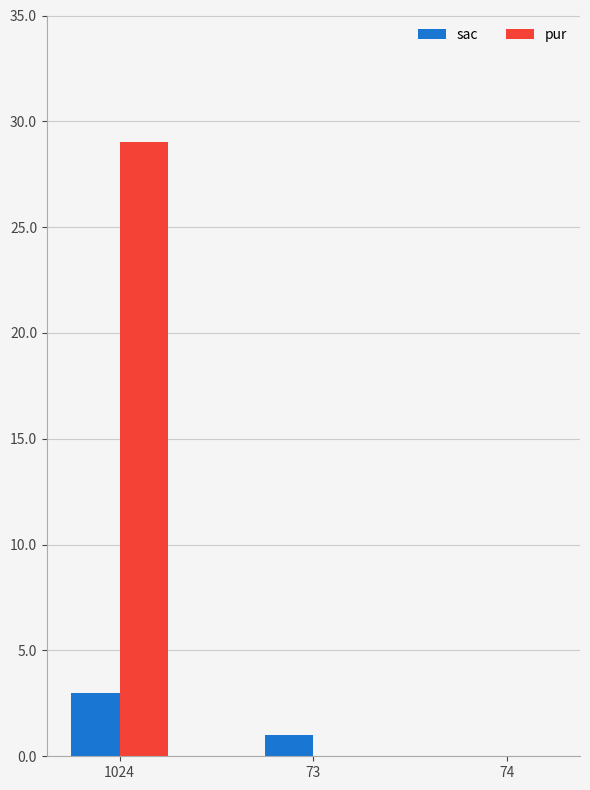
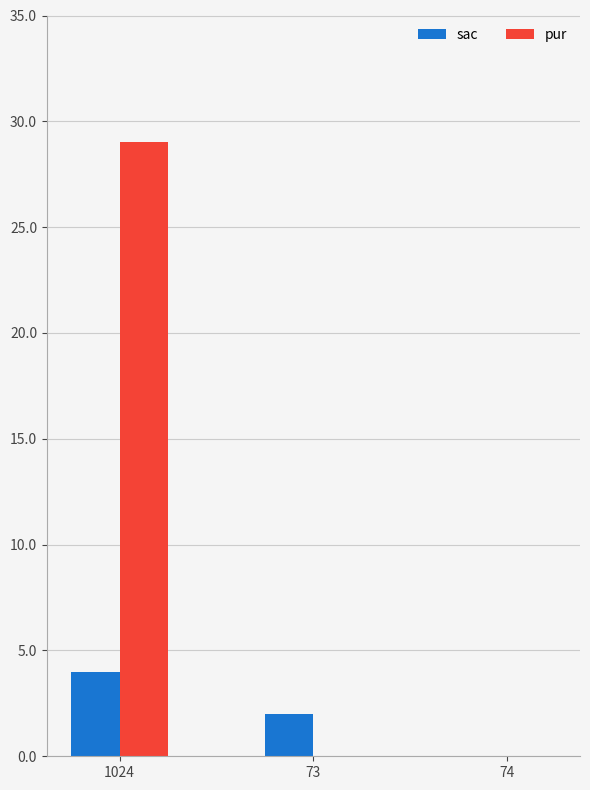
sac, 1024: 3 -> 4
sac, 73: 1 -> 2
